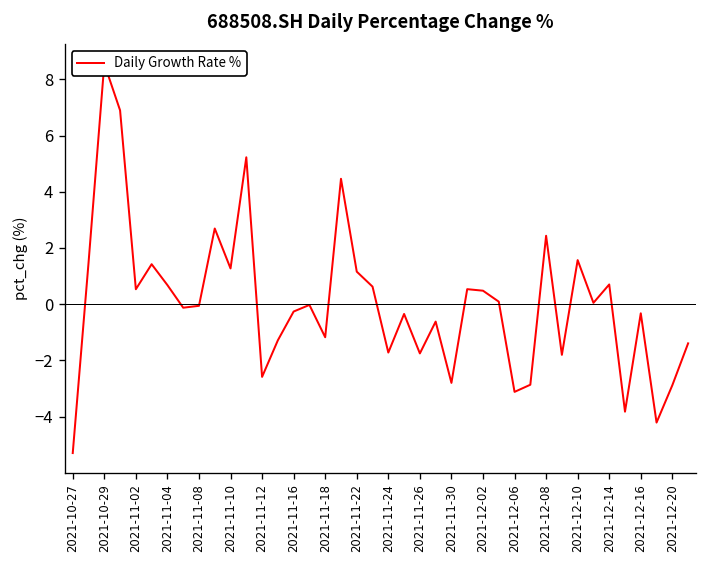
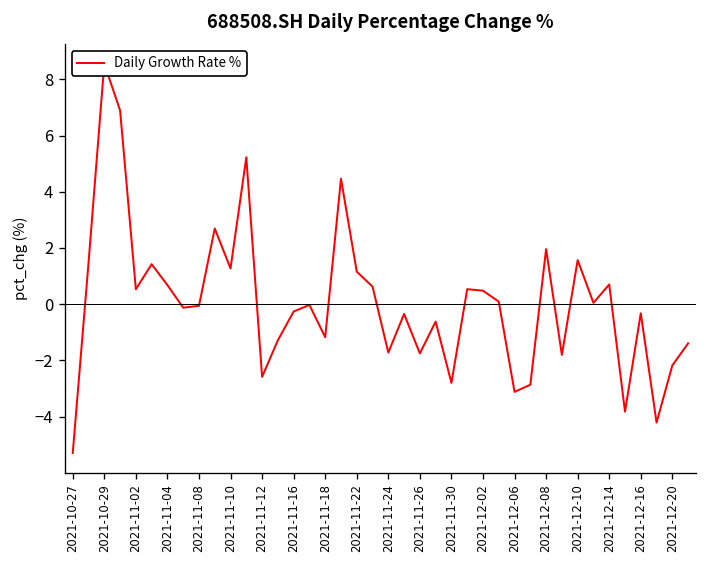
2021-12-08: 2.4 -> 2.0
2021-12-20: -2.9 -> -2.2
